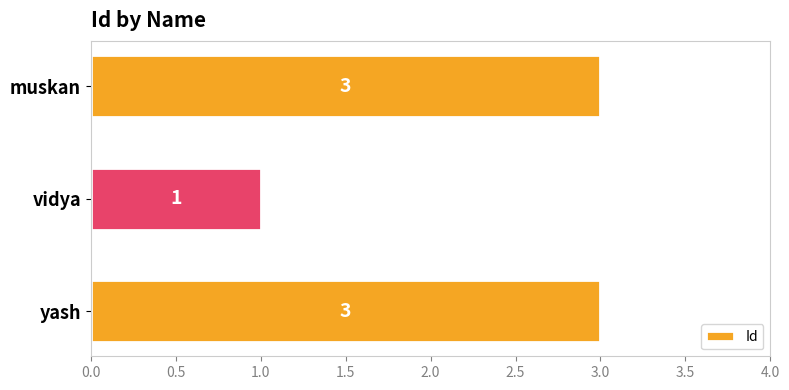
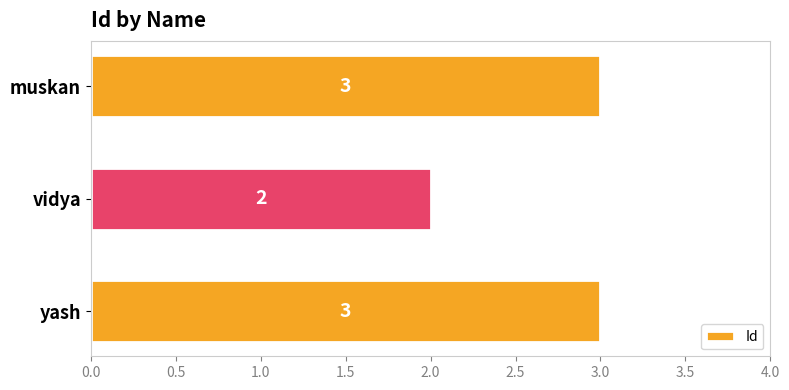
vidya: 1 -> 2
